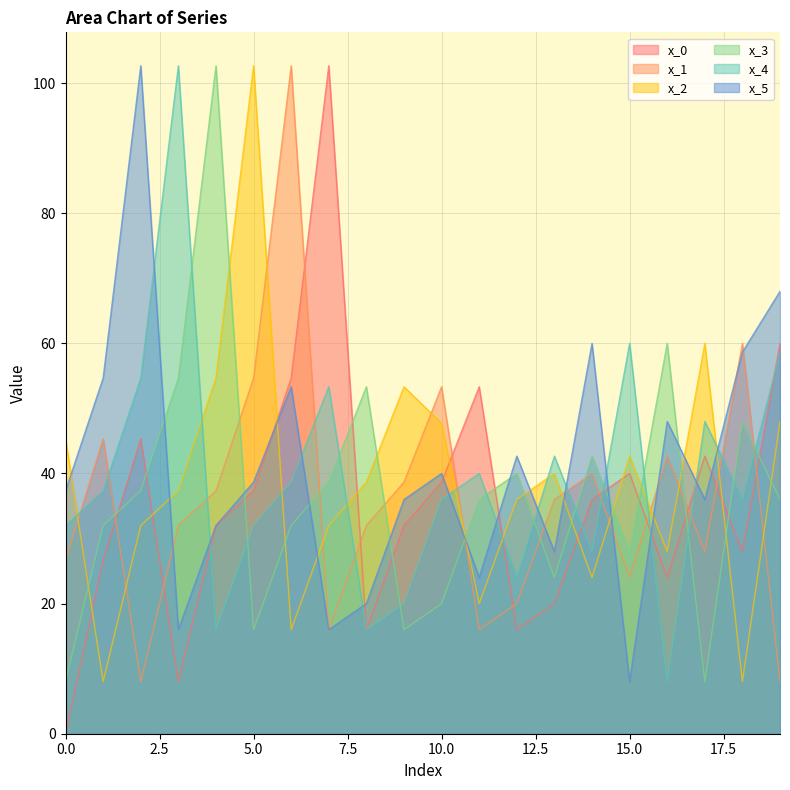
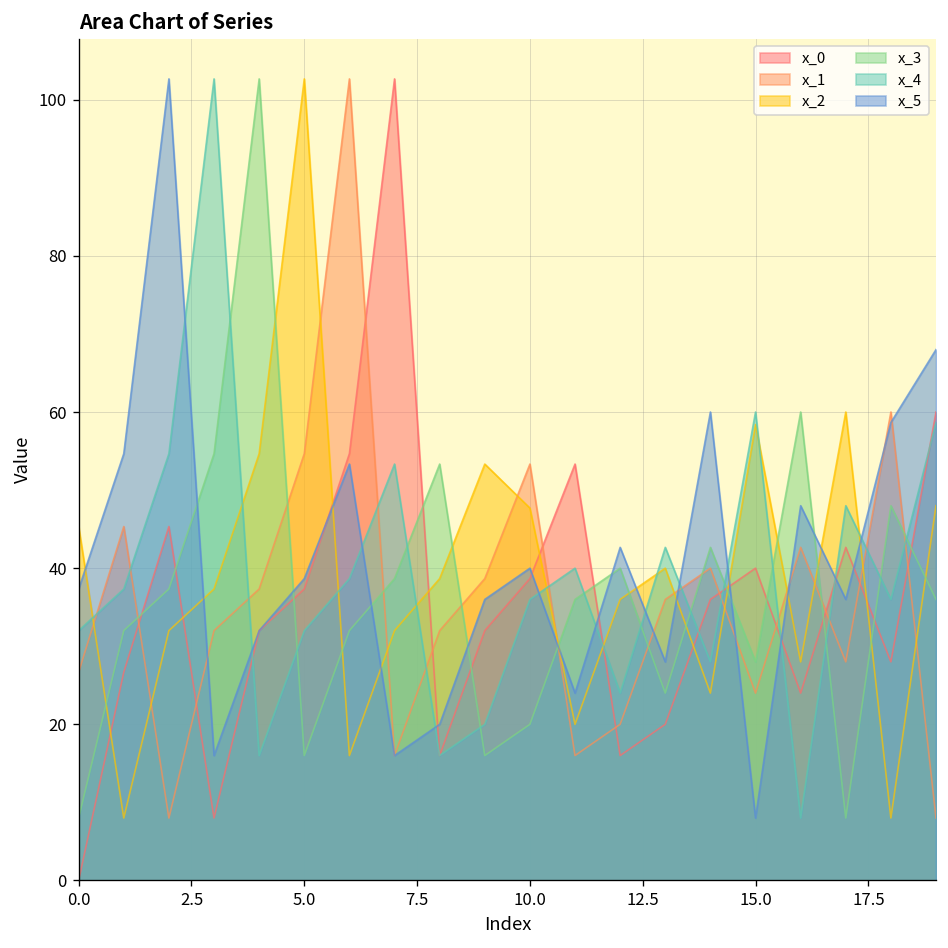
x_2, 15.0: 43 -> 58
